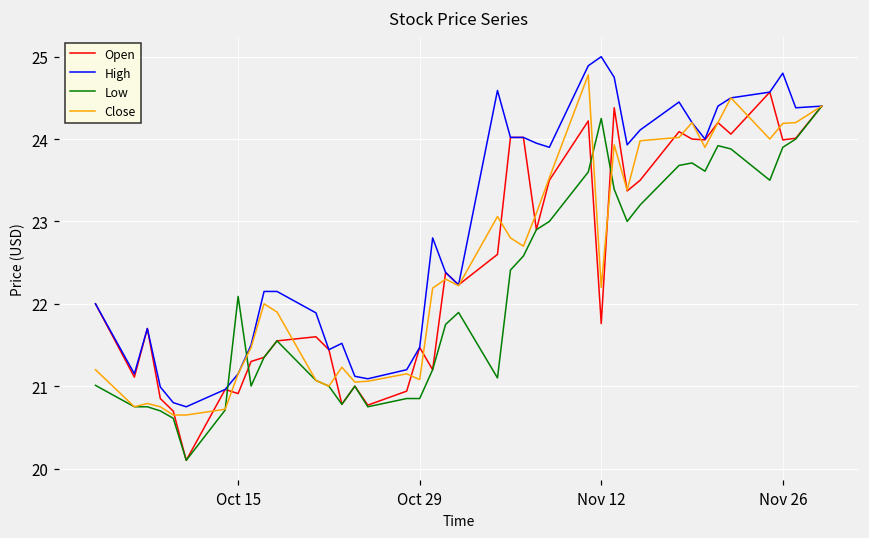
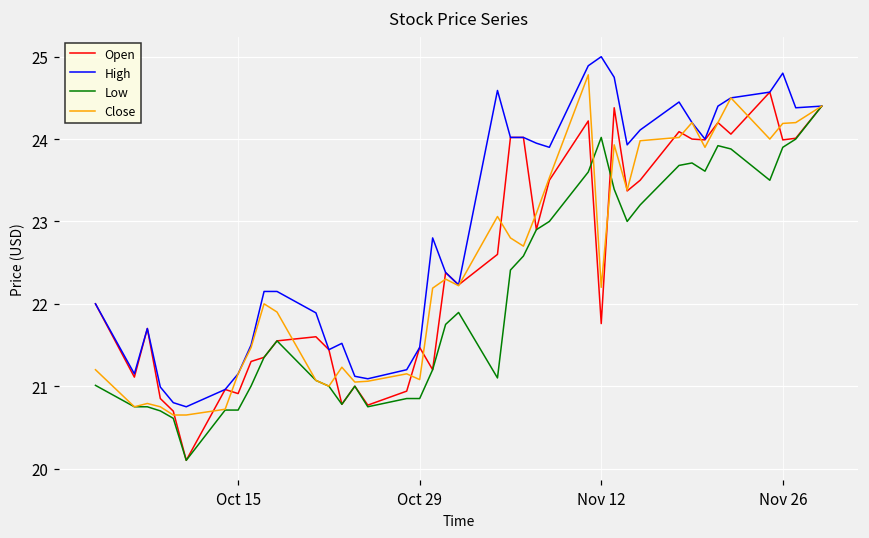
Low, Oct 15: 22.1 -> 20.7
Low, Nov 12: 24.3 -> 24.0
